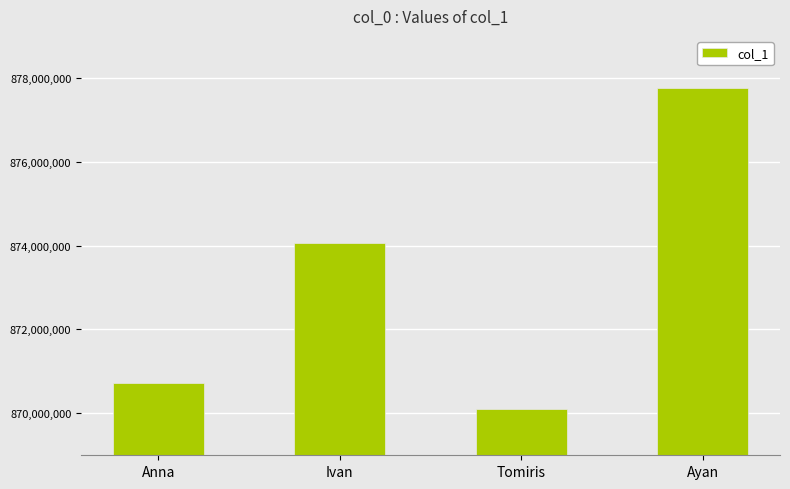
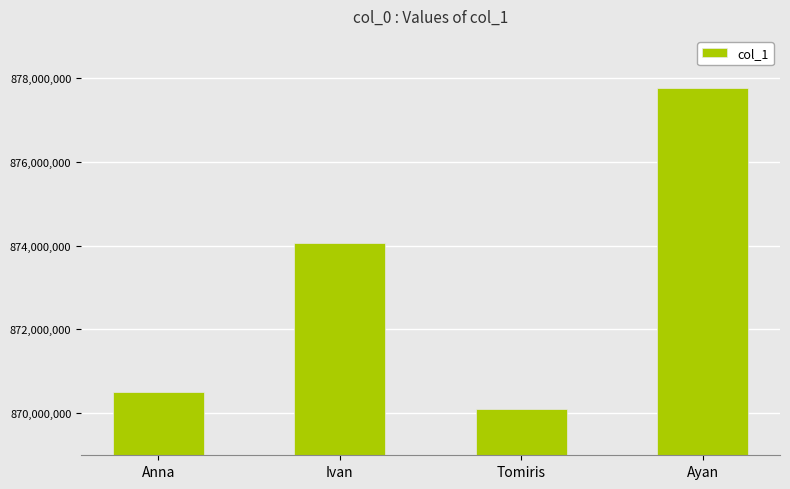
Anna: 870,700,000 -> 870,500,000
